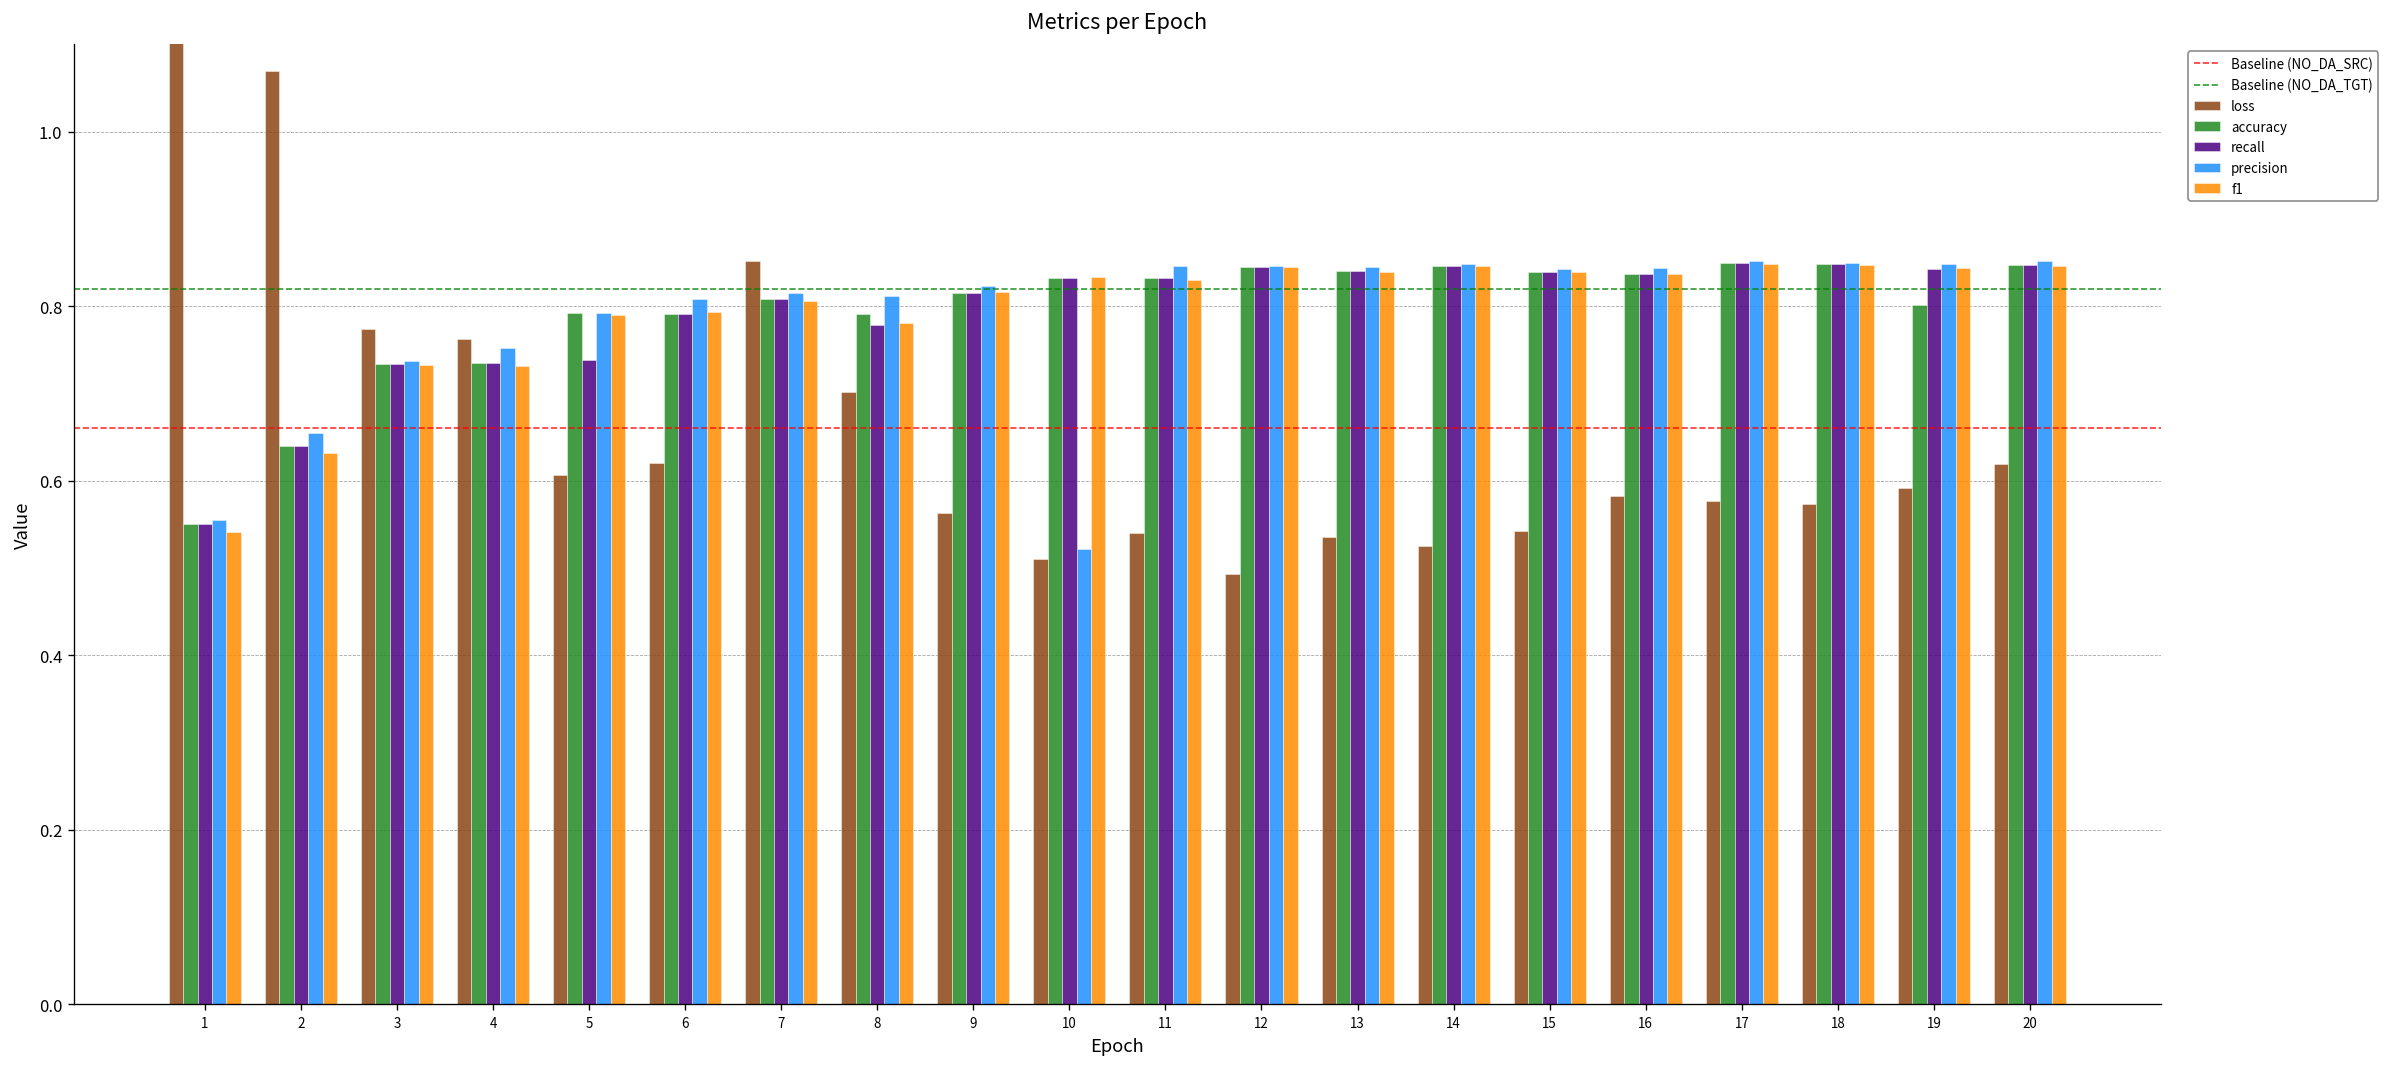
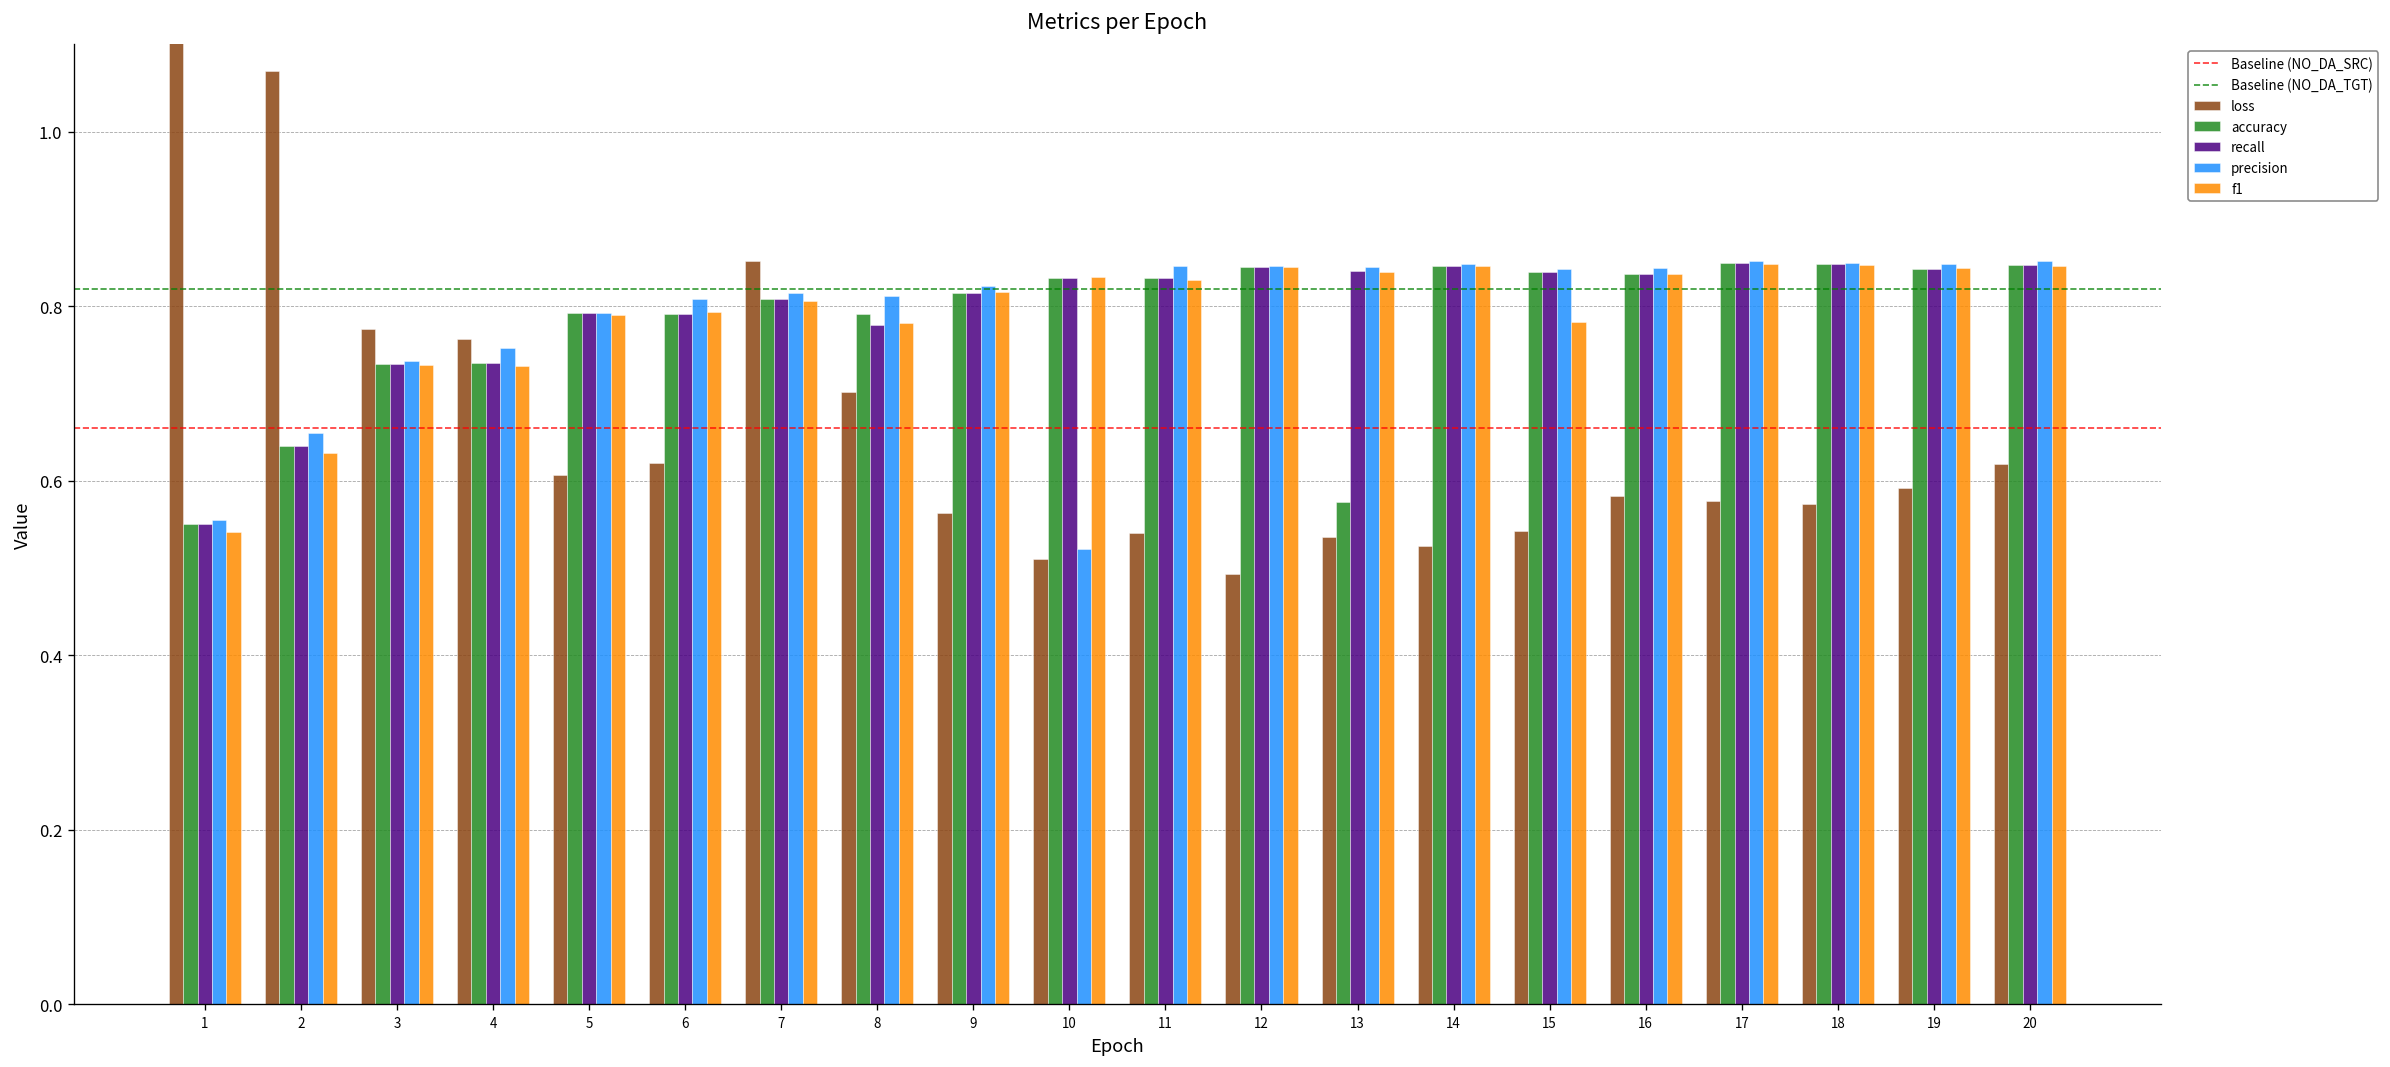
recall, 5: 0.74 -> 0.79
accuracy, 13: 0.84 -> 0.58
f1, 15: 0.84 -> 0.78
accuracy, 19: 0.80 -> 0.84
